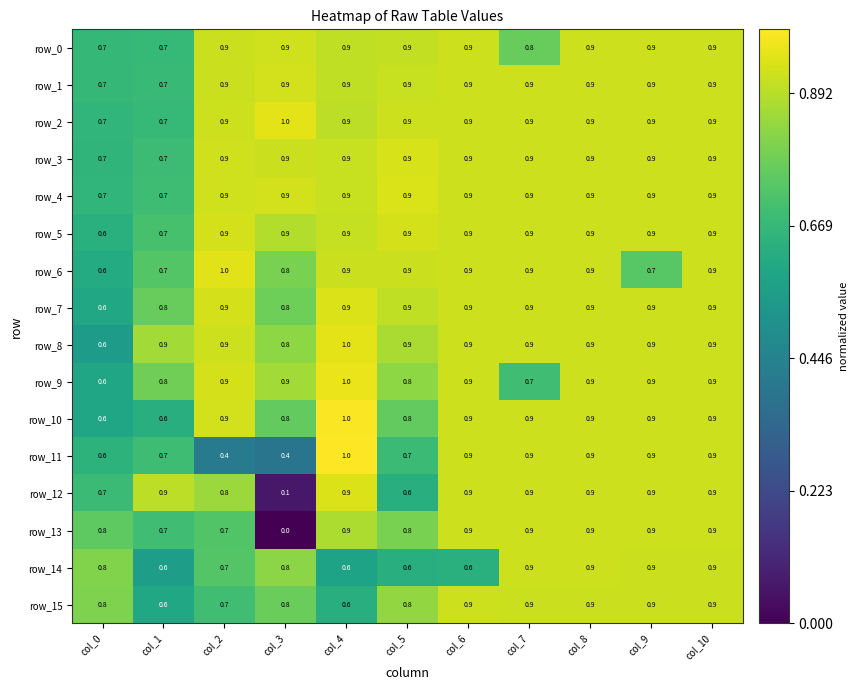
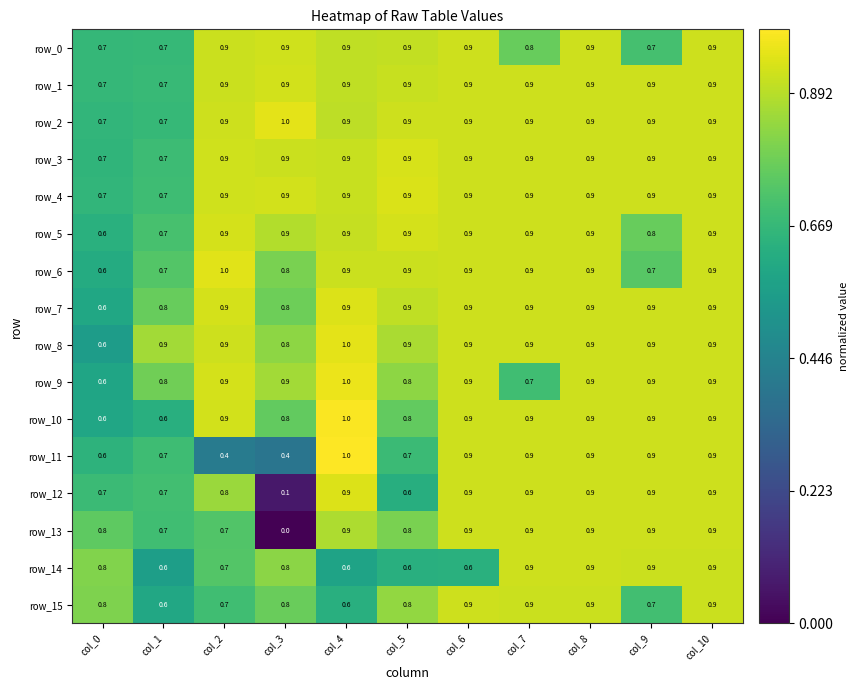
row_0, col_9: 0.9 -> 0.7
row_5, col_9: 0.9 -> 0.8
row_12, col_1: 0.9 -> 0.7
row_15, col_9: 0.9 -> 0.7
